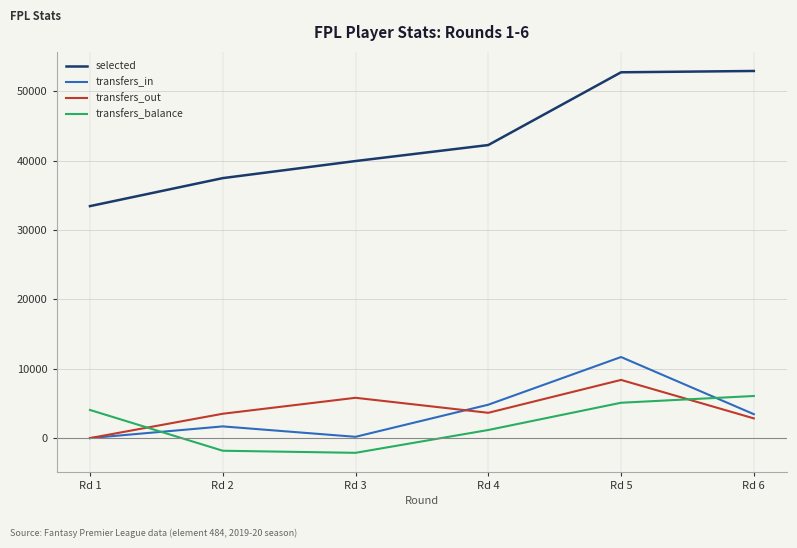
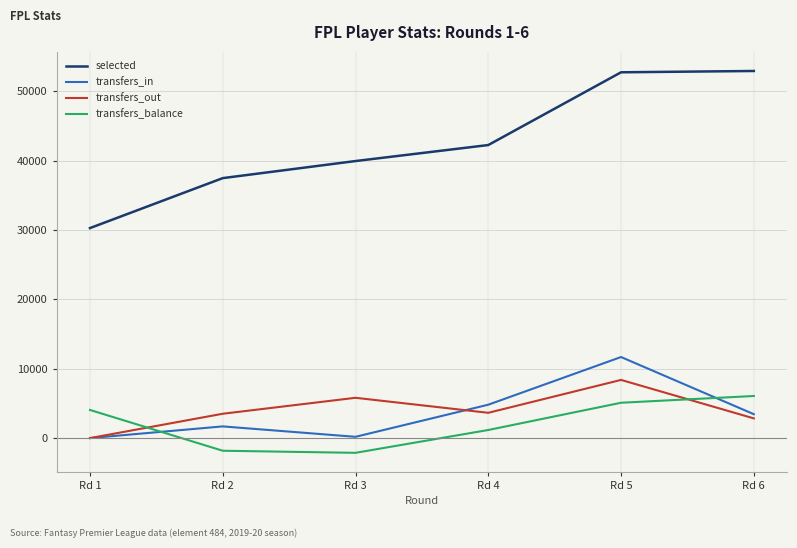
selected, Rd 1: 33000 -> 30000
